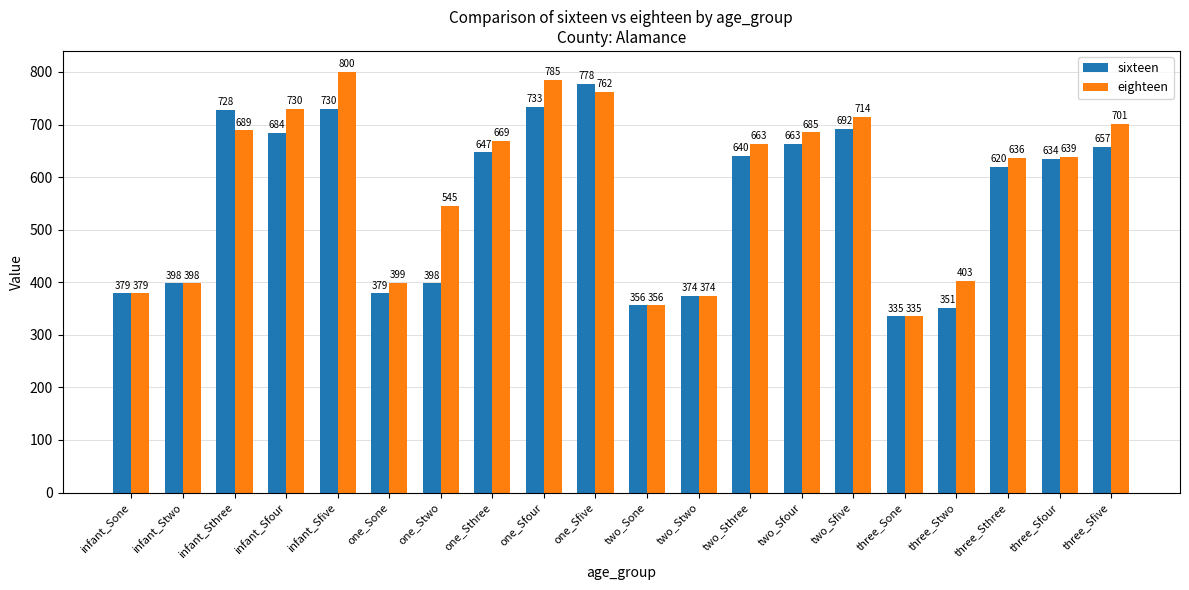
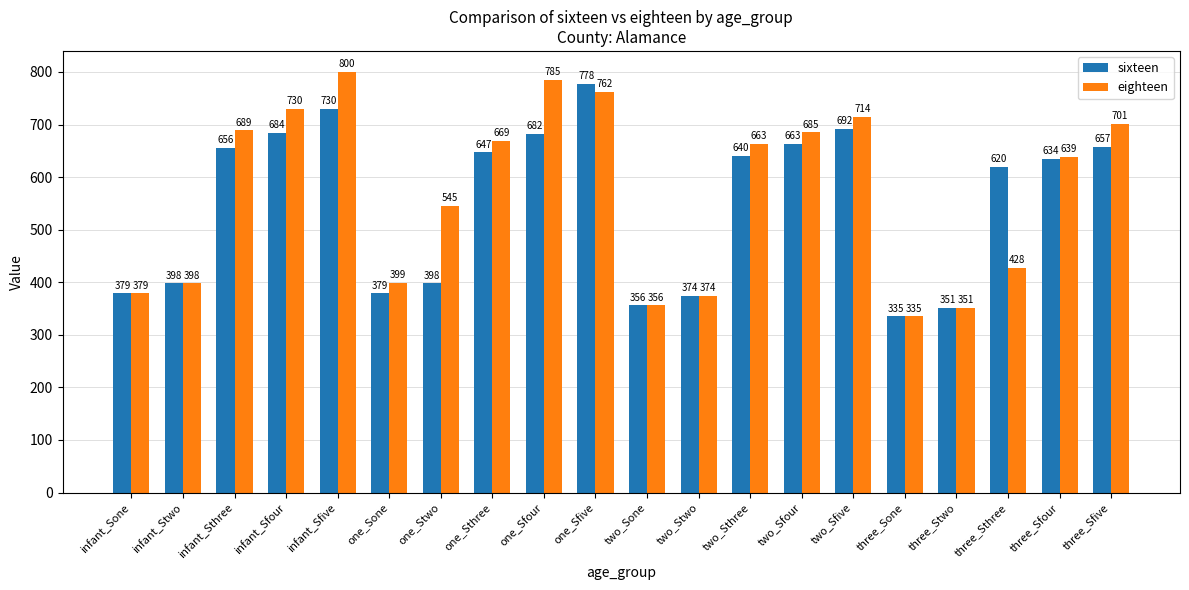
sixteen, infant_Sthree: 728 -> 656
sixteen, one_Sfour: 733 -> 682
eighteen, three_Stwo: 403 -> 351
eighteen, three_Sthree: 636 -> 428
